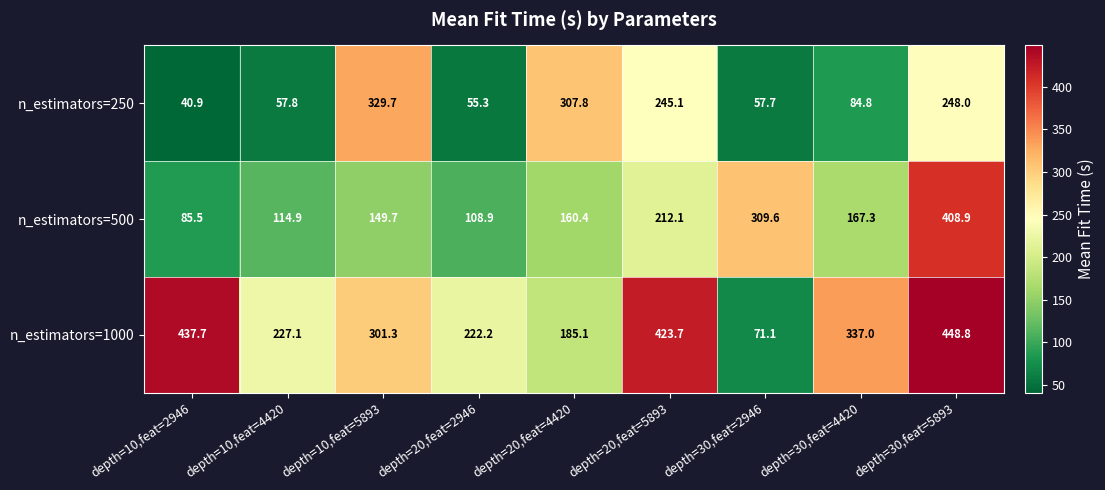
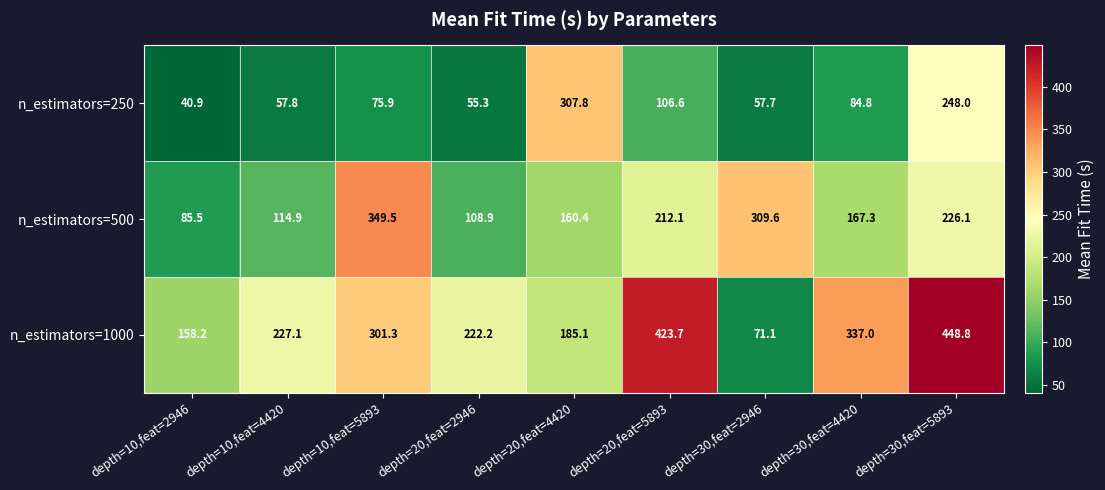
n_estimators=250, depth=10,feat=5893: 329.7 -> 75.9
n_estimators=250, depth=20,feat=5893: 245.1 -> 106.6
n_estimators=500, depth=10,feat=5893: 149.7 -> 349.5
n_estimators=500, depth=30,feat=5893: 408.9 -> 226.1
n_estimators=1000, depth=10,feat=2946: 437.7 -> 158.2
